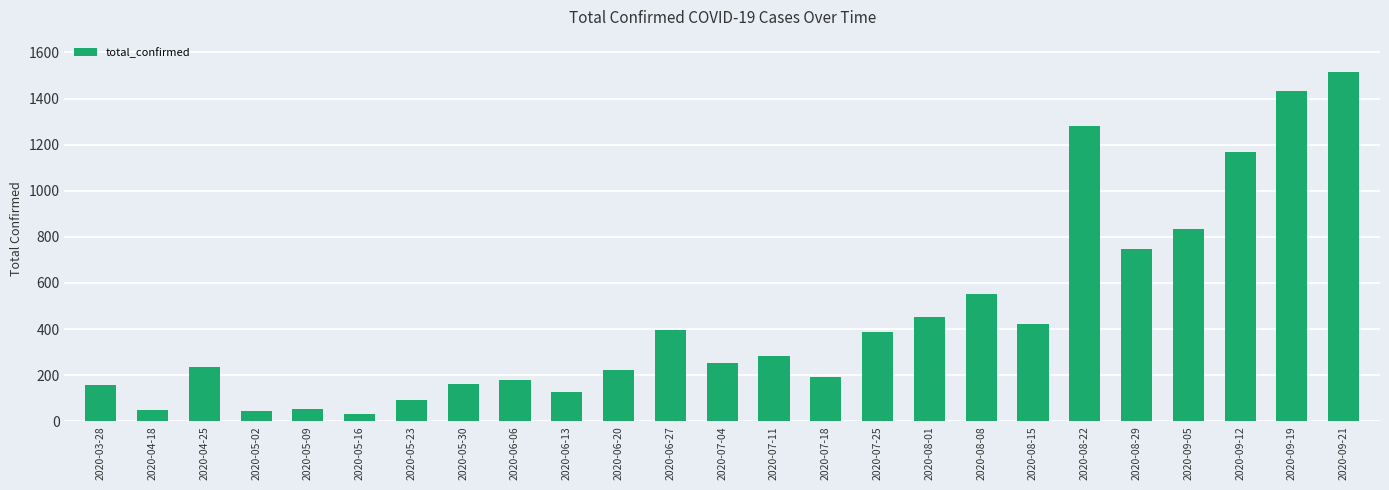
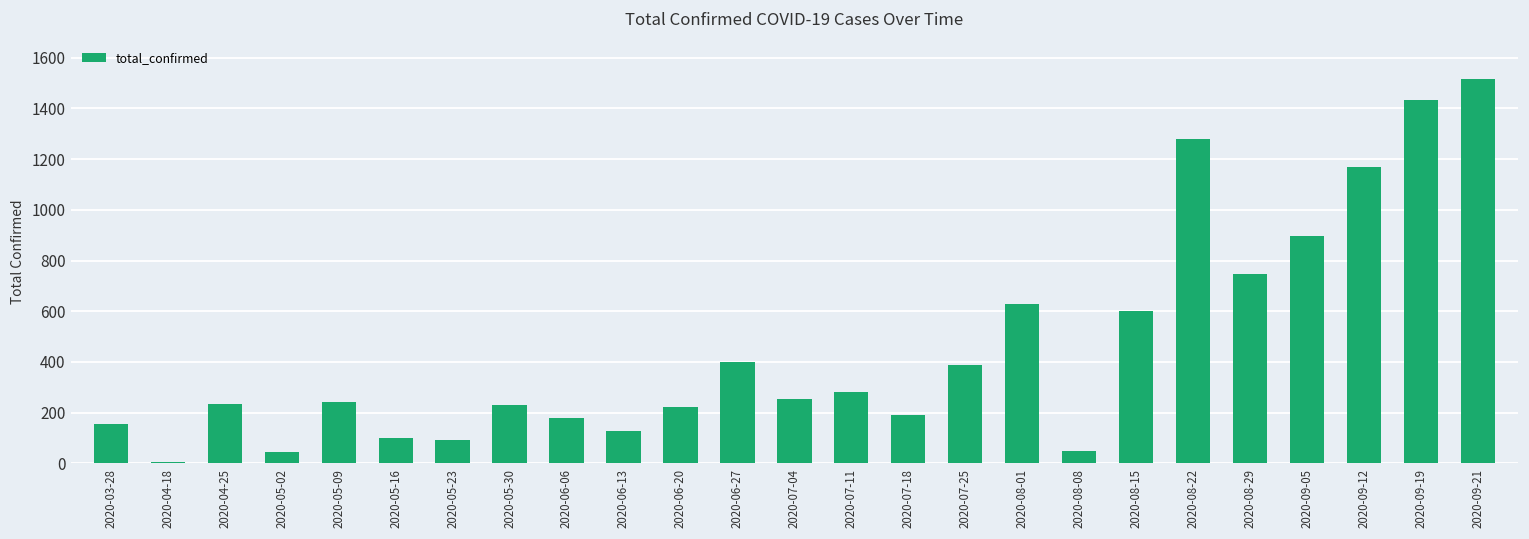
2020-04-18: 50 -> 10
2020-05-09: 50 -> 240
2020-05-16: 30 -> 100
2020-05-30: 160 -> 230
2020-08-01: 450 -> 630
2020-08-08: 550 -> 50
2020-08-15: 420 -> 600
2020-09-05: 840 -> 900
